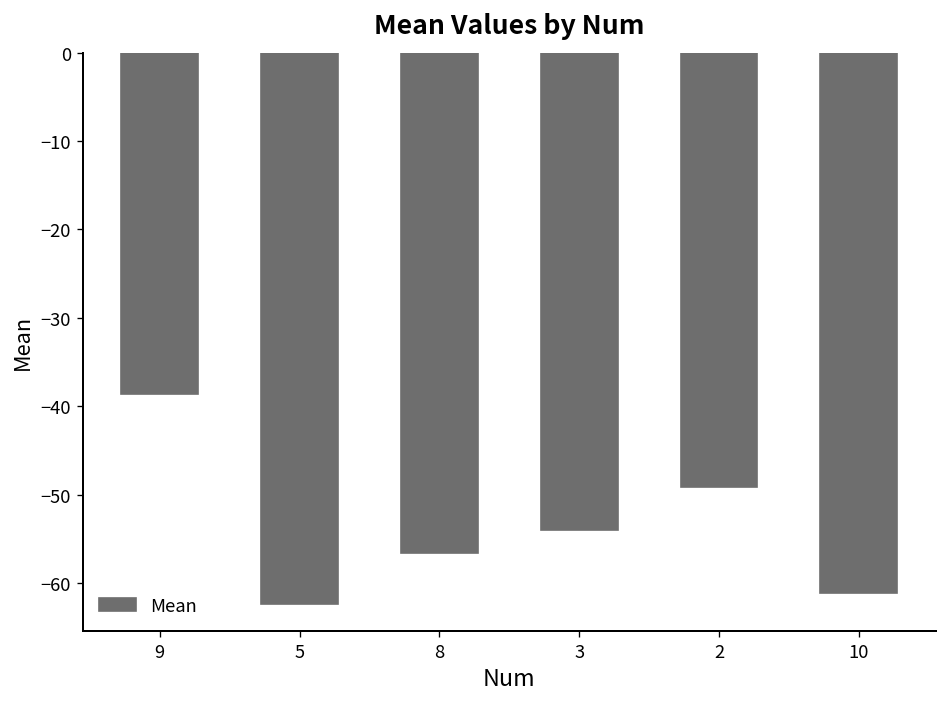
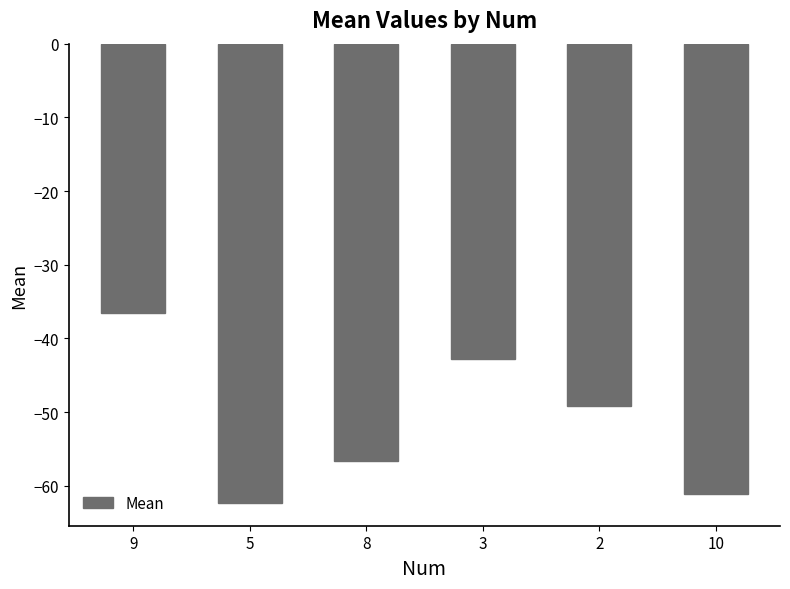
9: -39 -> -37
3: -54 -> -43
